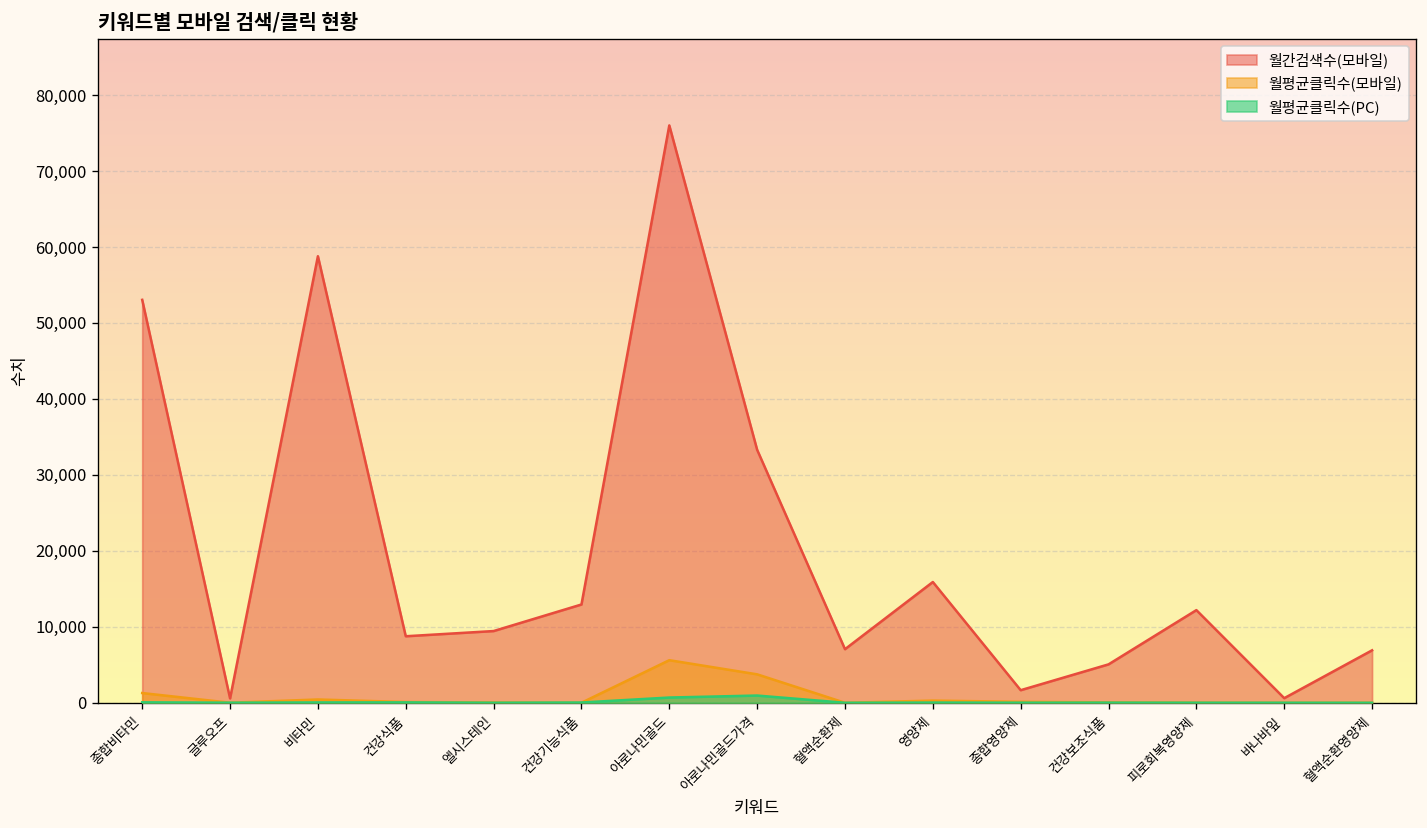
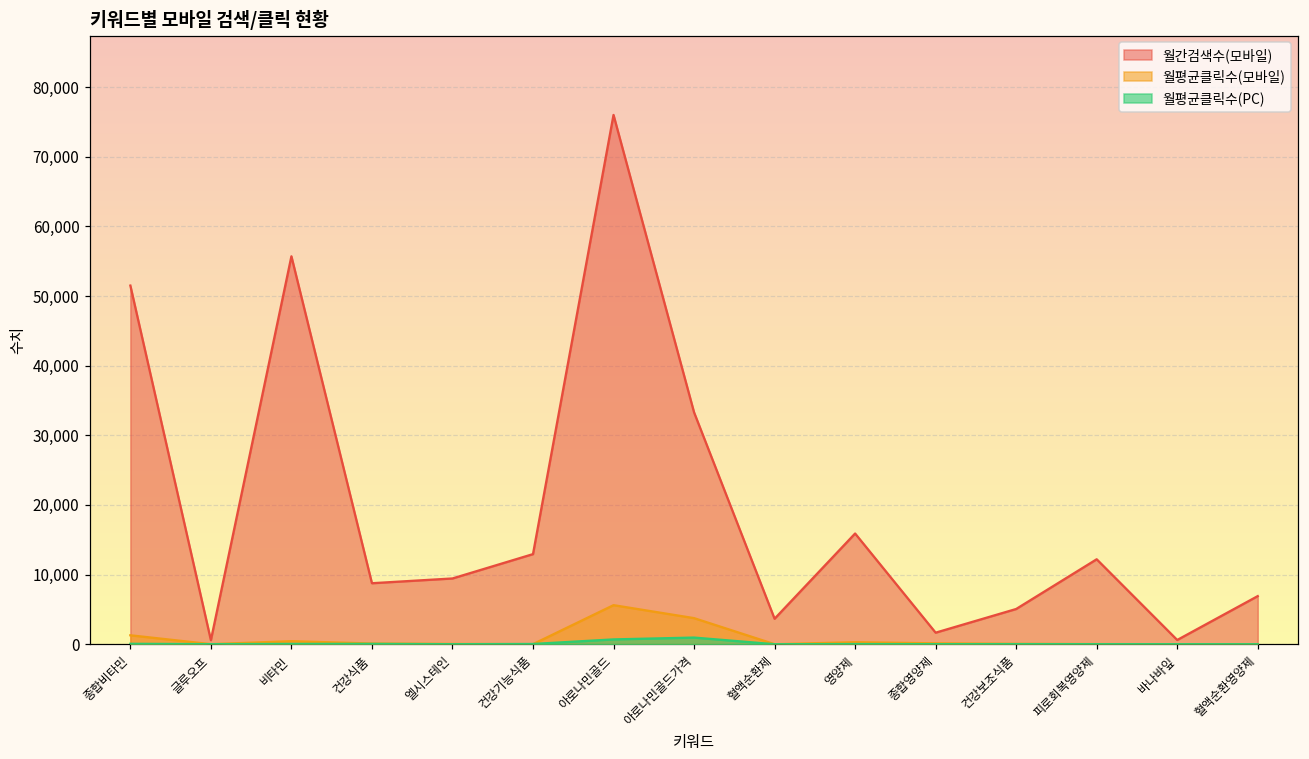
월간검색수(모바일), 종합비타민: 53,000 -> 52,000
월간검색수(모바일), 비타민: 59,000 -> 56,000
월간검색수(모바일), 혈액순환제: 7,000 -> 4,000
